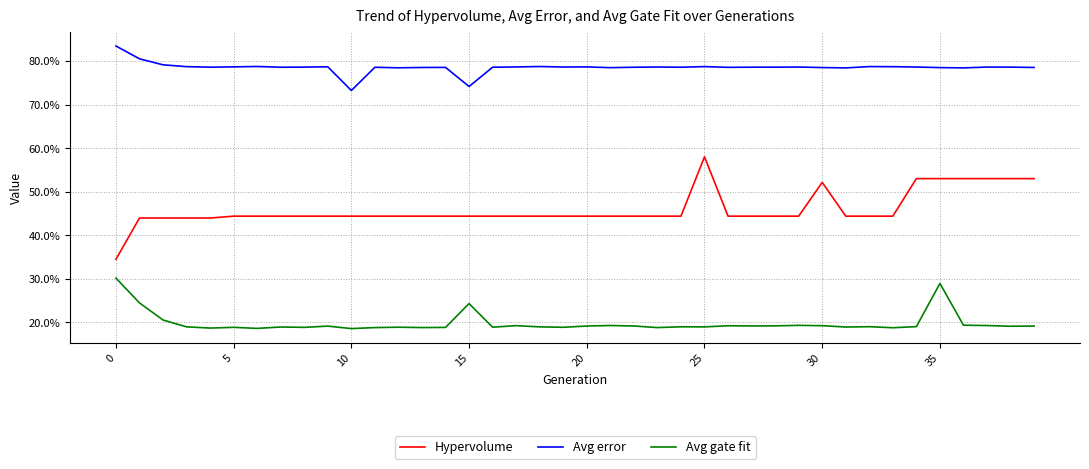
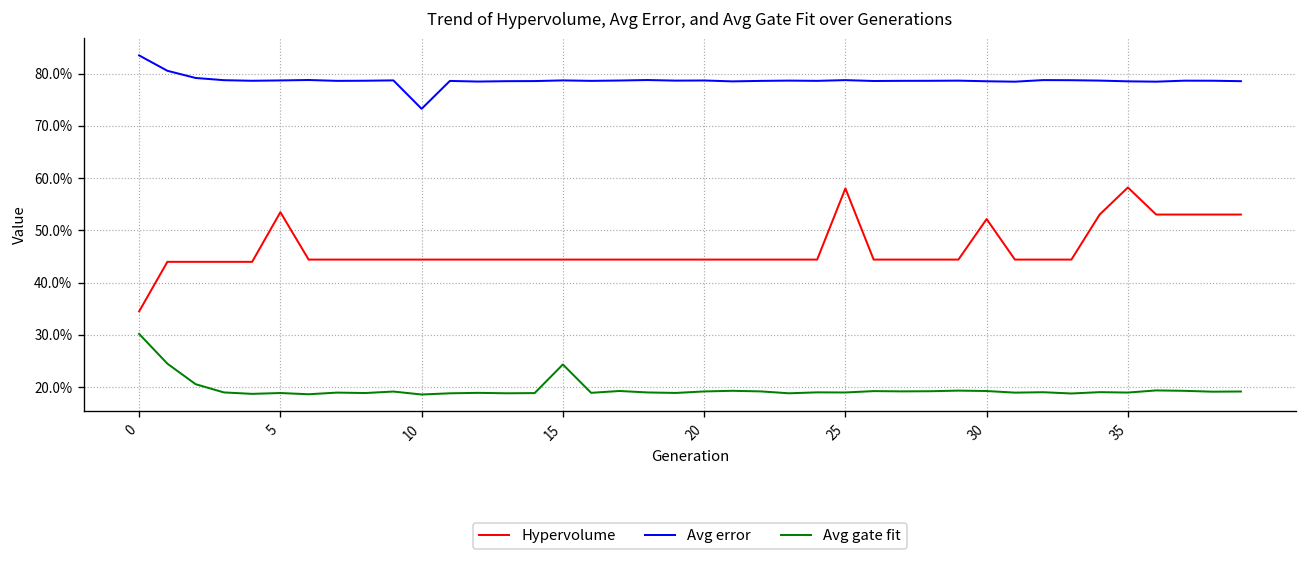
Hypervolume, 5: 44% -> 53%
Avg error, 15: 74% -> 79%
Hypervolume, 35: 53% -> 58%
Avg gate fit, 35: 29% -> 19%
